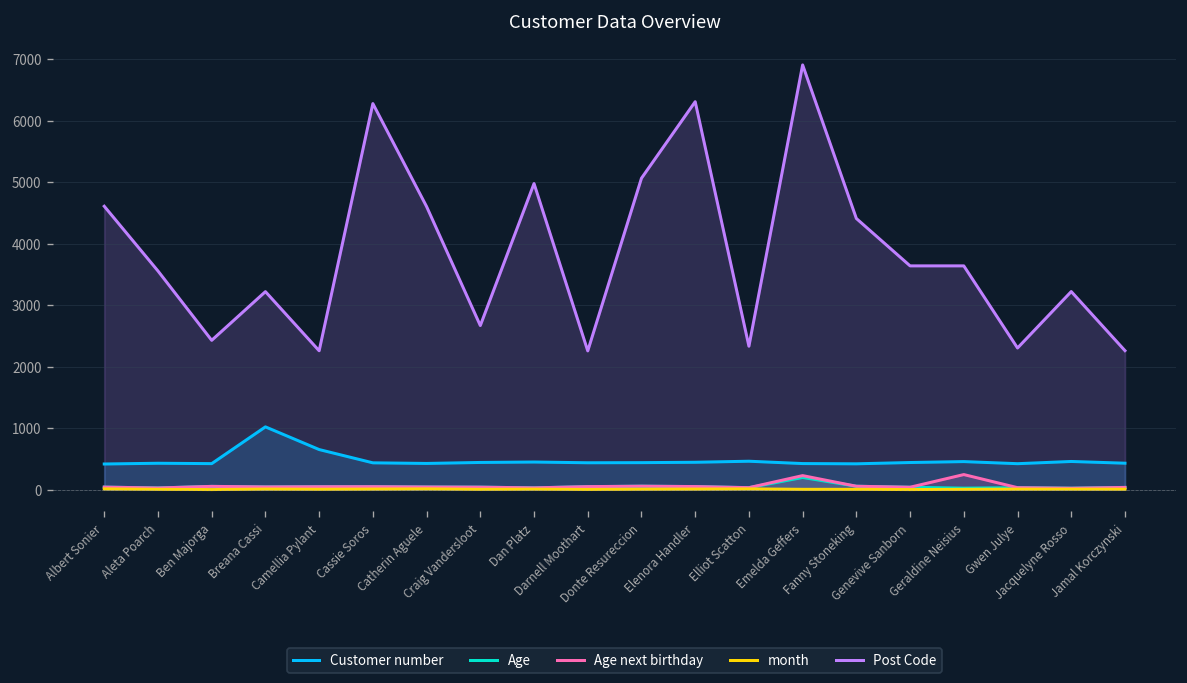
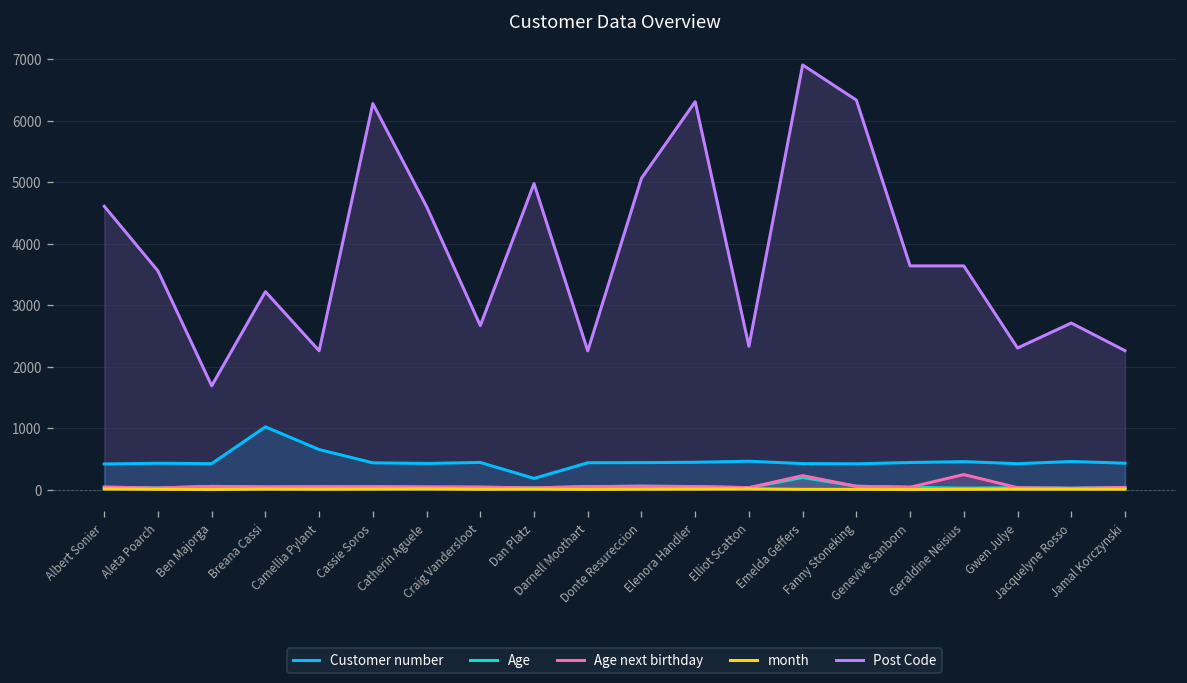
Post Code, Ben Majorga: 2400 -> 1700
Customer number, Dan Platz: 400 -> 200
Post Code, Fanny Stoneking: 4400 -> 6300
Post Code, Jacquelyne Rosso: 3200 -> 2700
